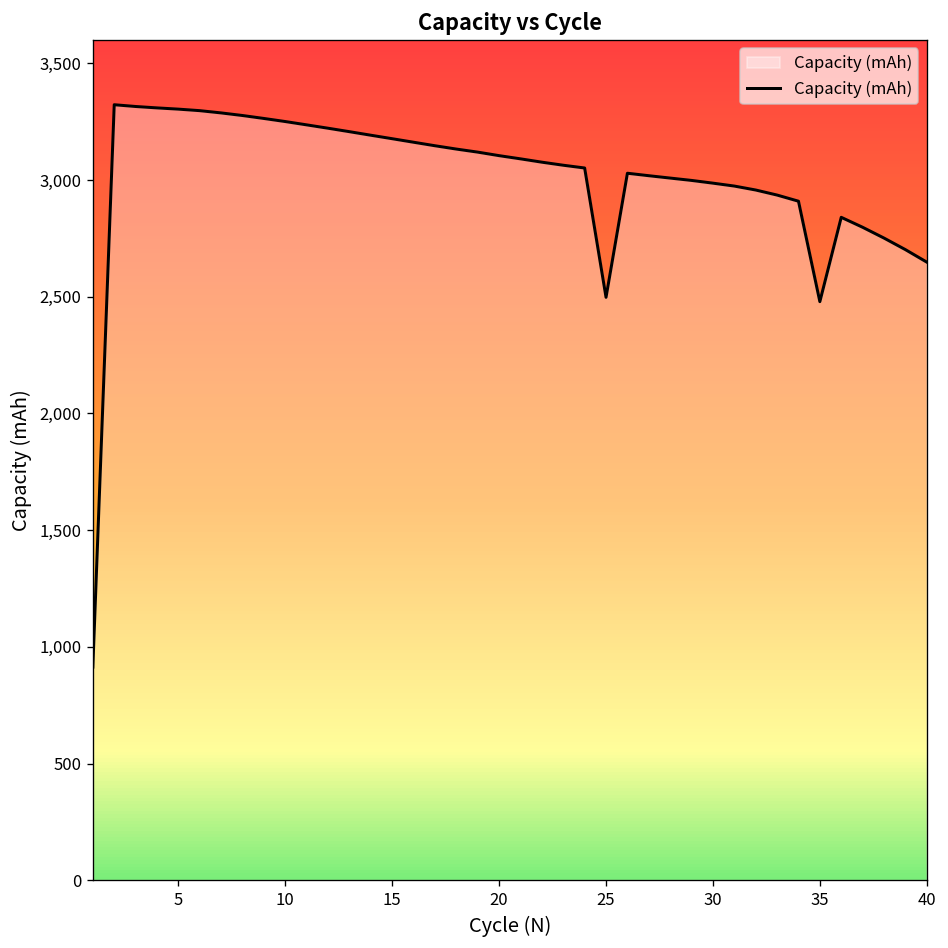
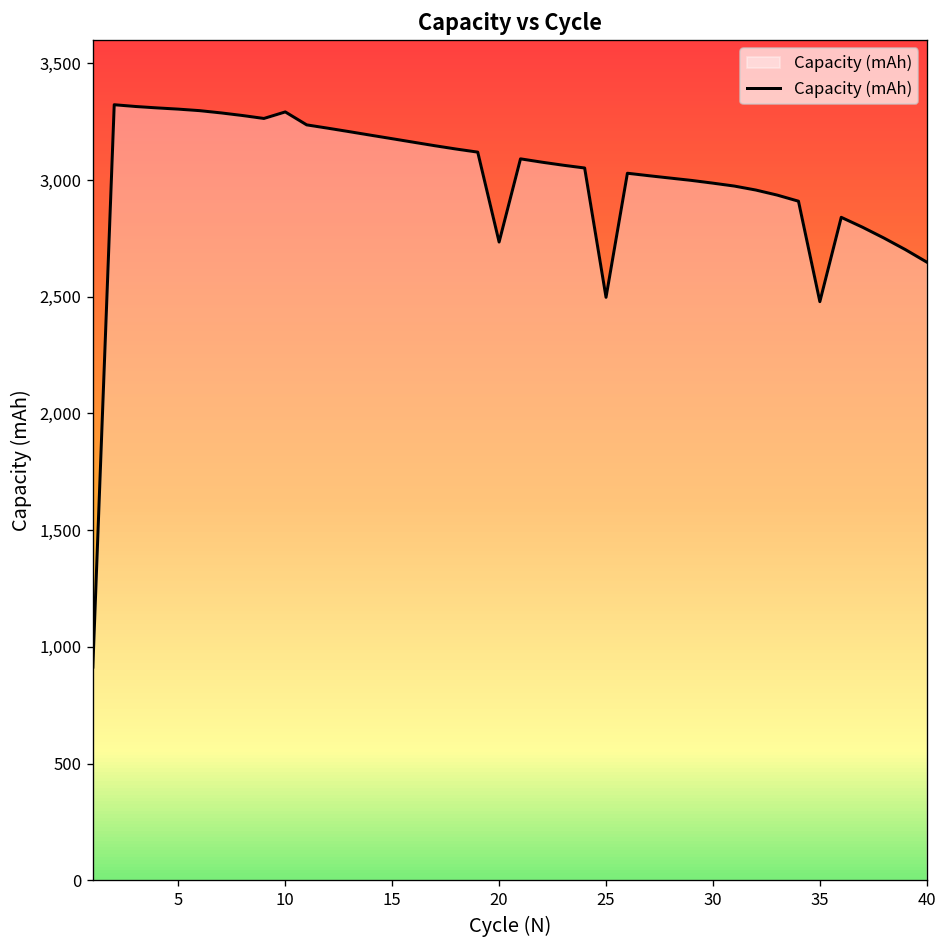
10: 3,250 -> 3,290
20: 3,100 -> 2,730
